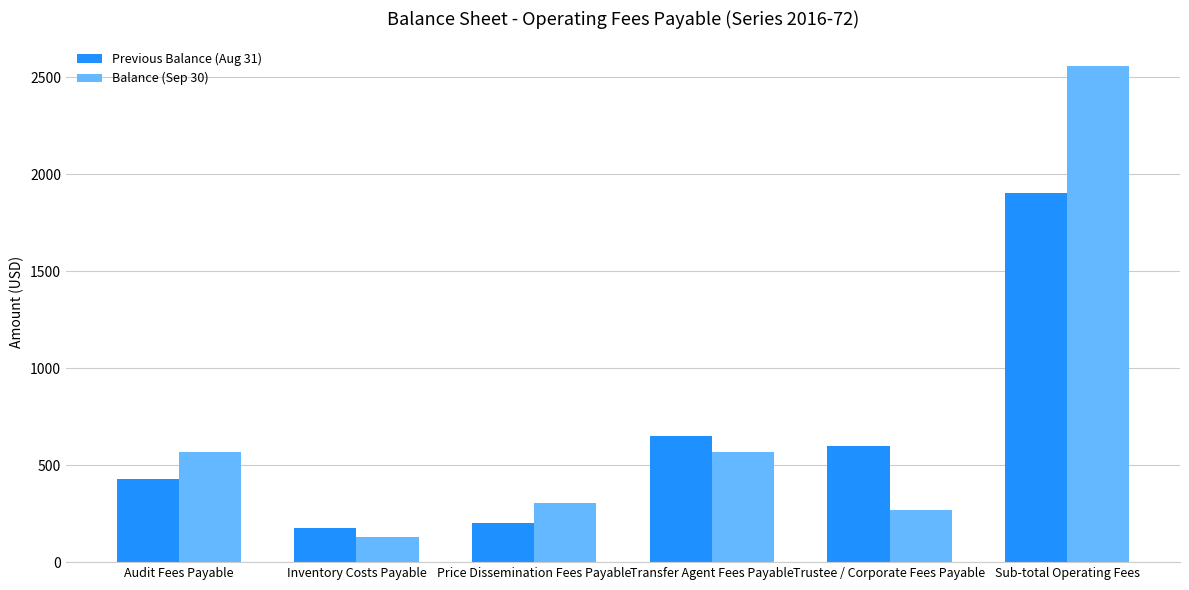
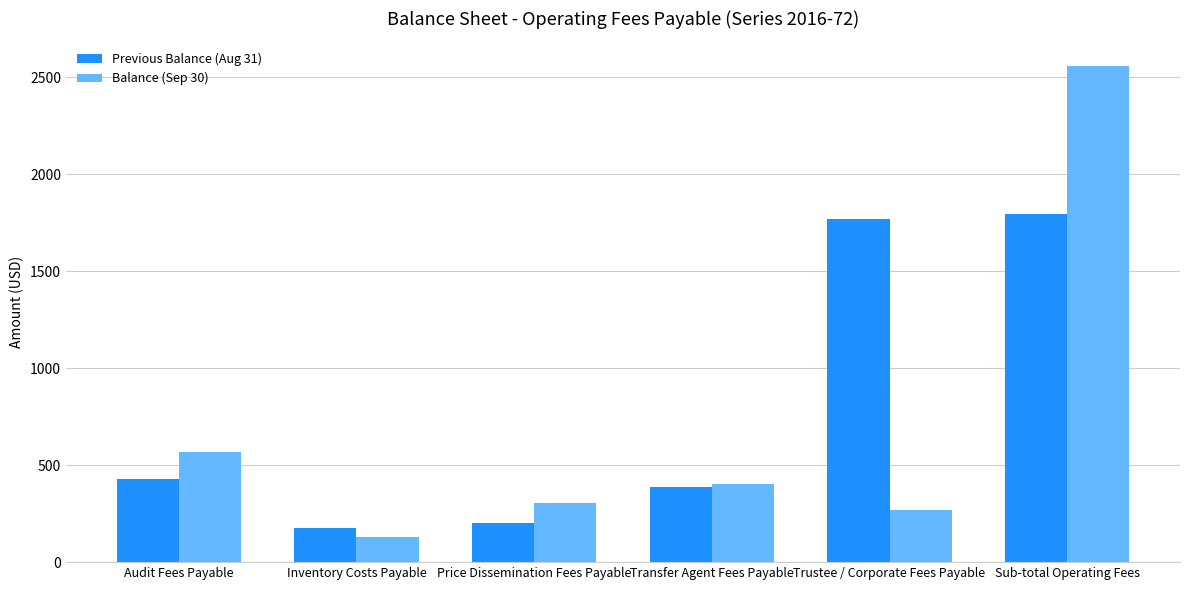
Previous Balance (Aug 31), Transfer Agent Fees Payable: 650 -> 390
Balance (Sep 30), Transfer Agent Fees Payable: 570 -> 400
Previous Balance (Aug 31), Trustee / Corporate Fees Payable: 600 -> 1770
Previous Balance (Aug 31), Sub-total Operating Fees: 1910 -> 1800
